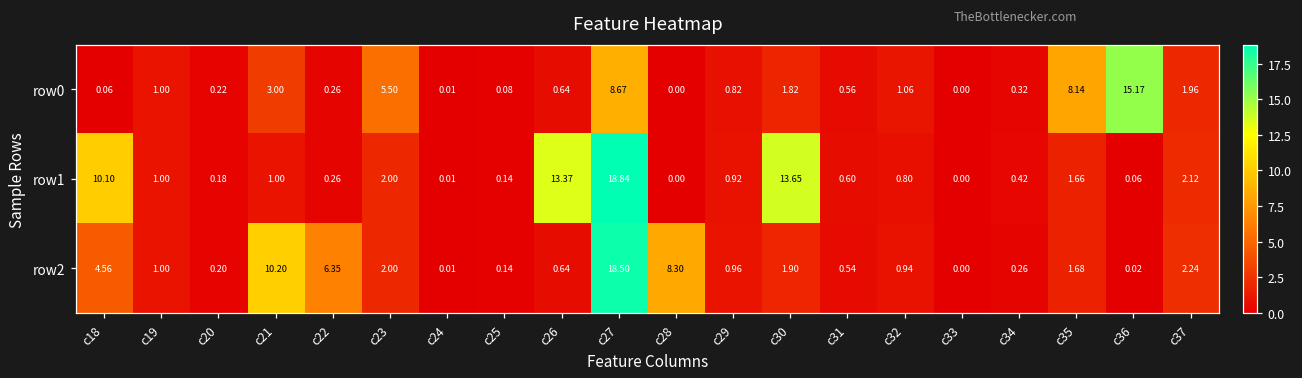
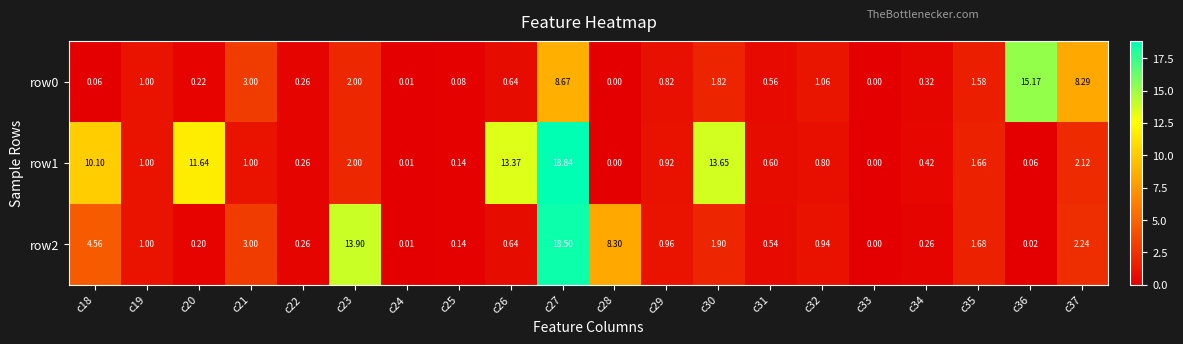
row0, c23: 5.50 -> 2.00
row0, c35: 8.14 -> 1.58
row0, c37: 1.96 -> 8.29
row1, c20: 0.18 -> 11.64
row2, c21: 10.20 -> 3.00
row2, c22: 6.35 -> 0.26
row2, c23: 2.00 -> 13.90
